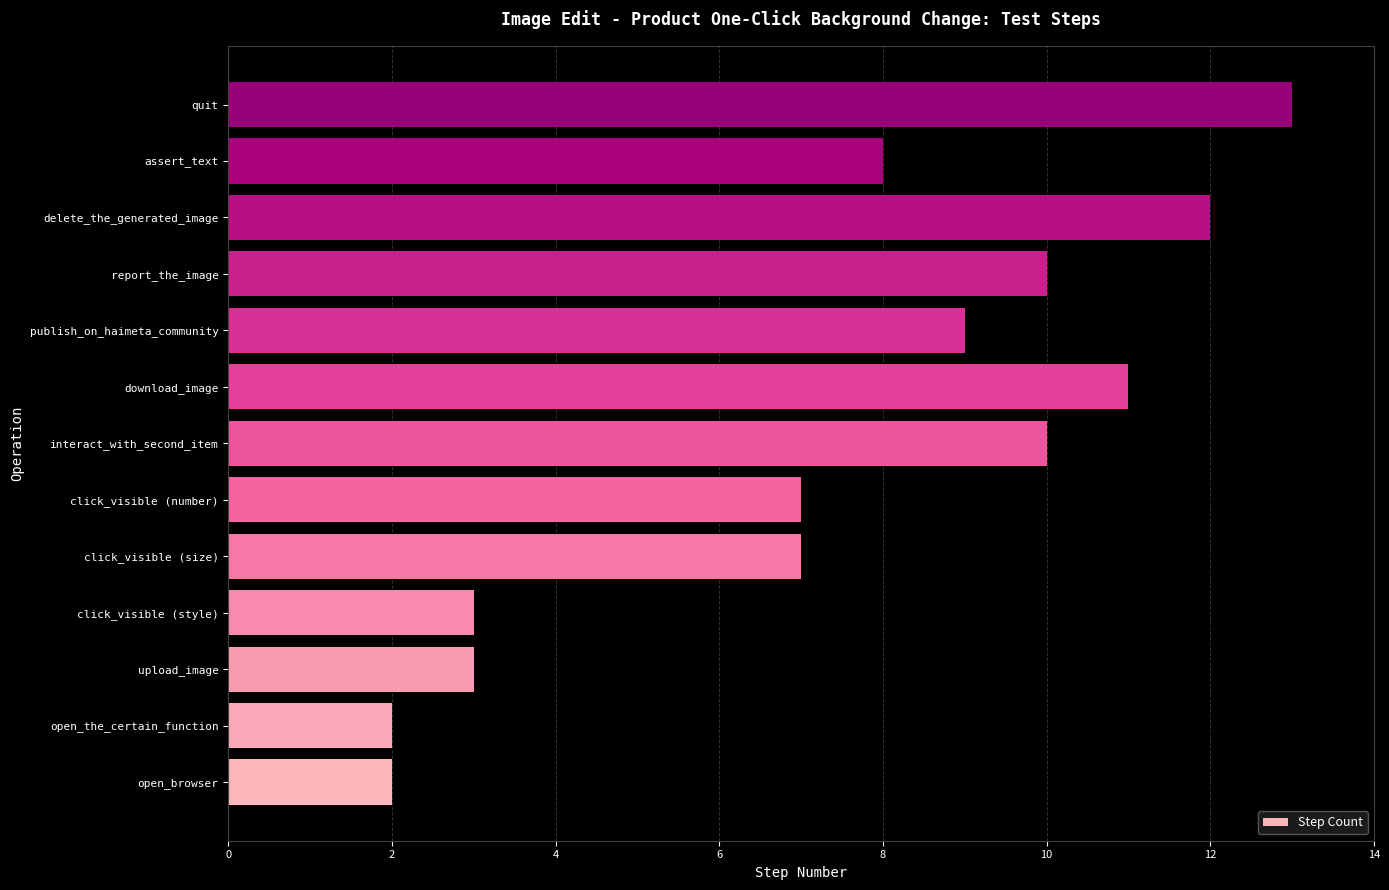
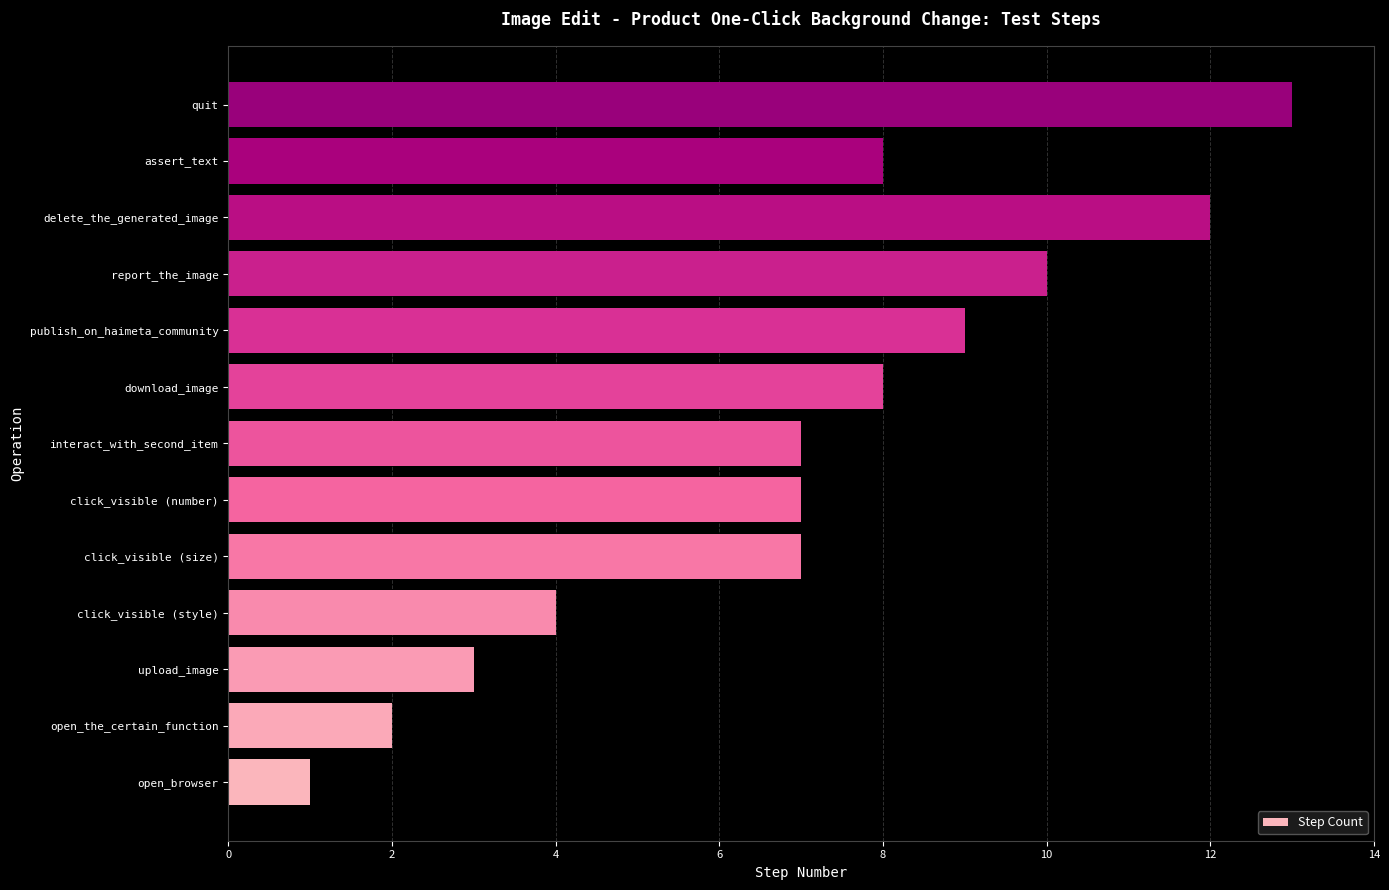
download_image: 11 -> 8
interact_with_second_item: 10 -> 7
click_visible (style): 3 -> 4
open_browser: 2 -> 1
